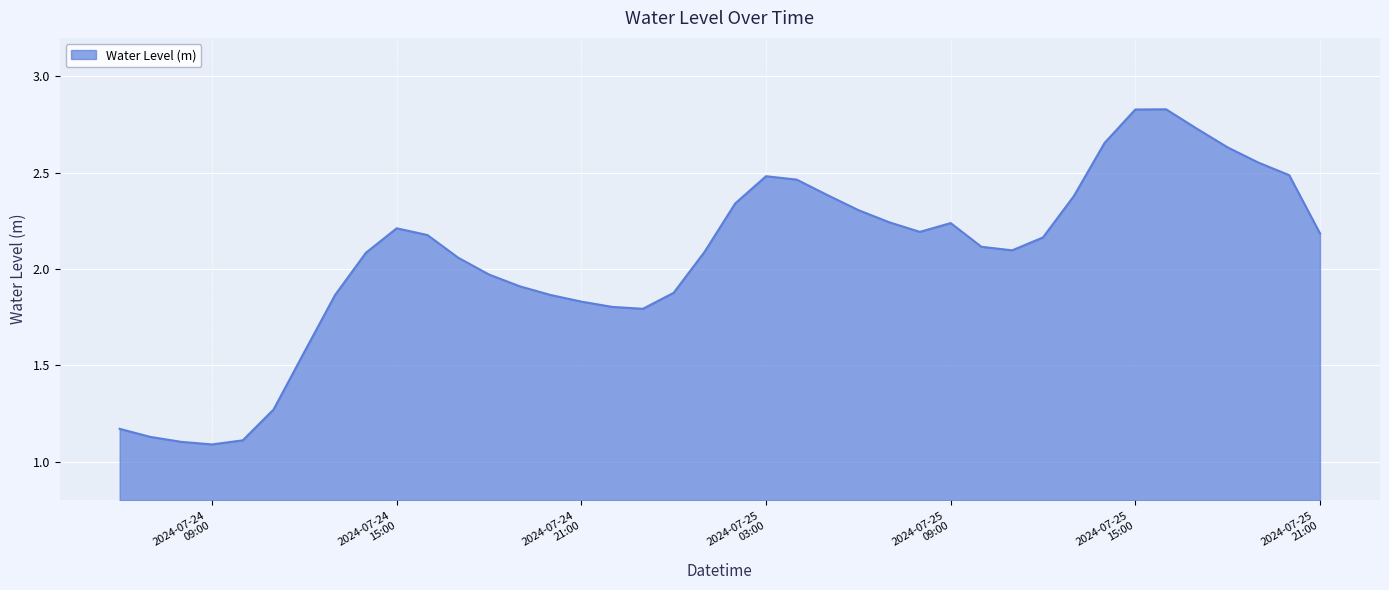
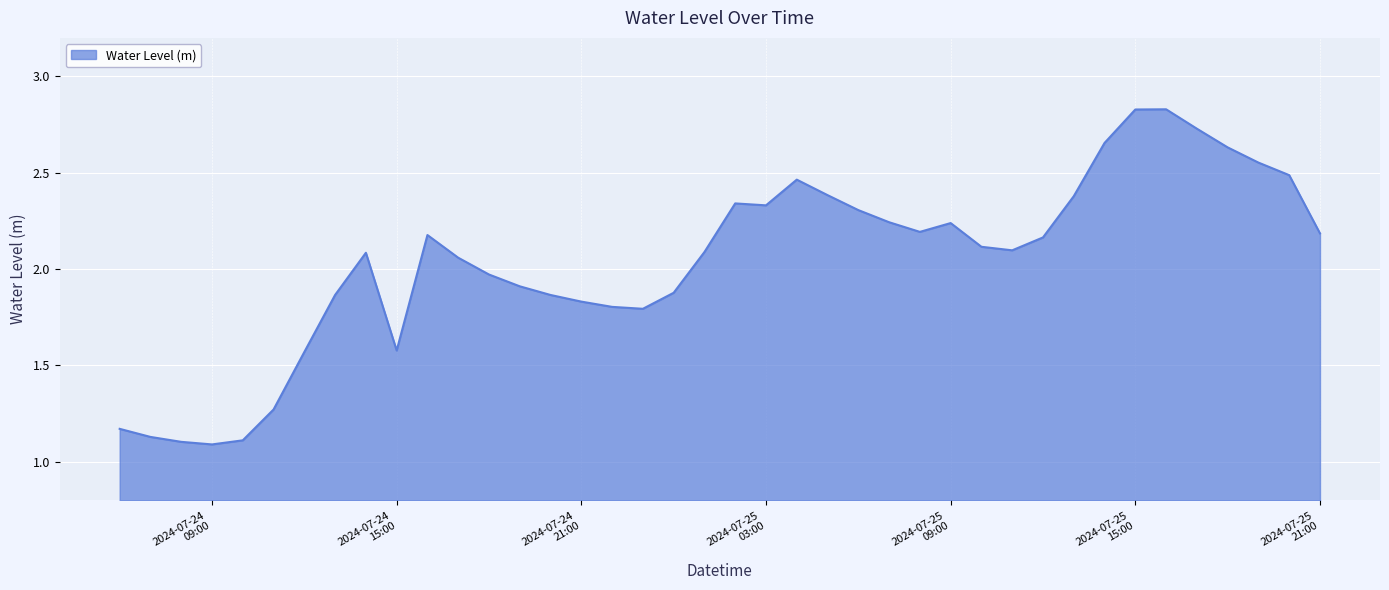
2024-07-24 15:00: 2.21 -> 1.58
2024-07-25 03:00: 2.48 -> 2.33
